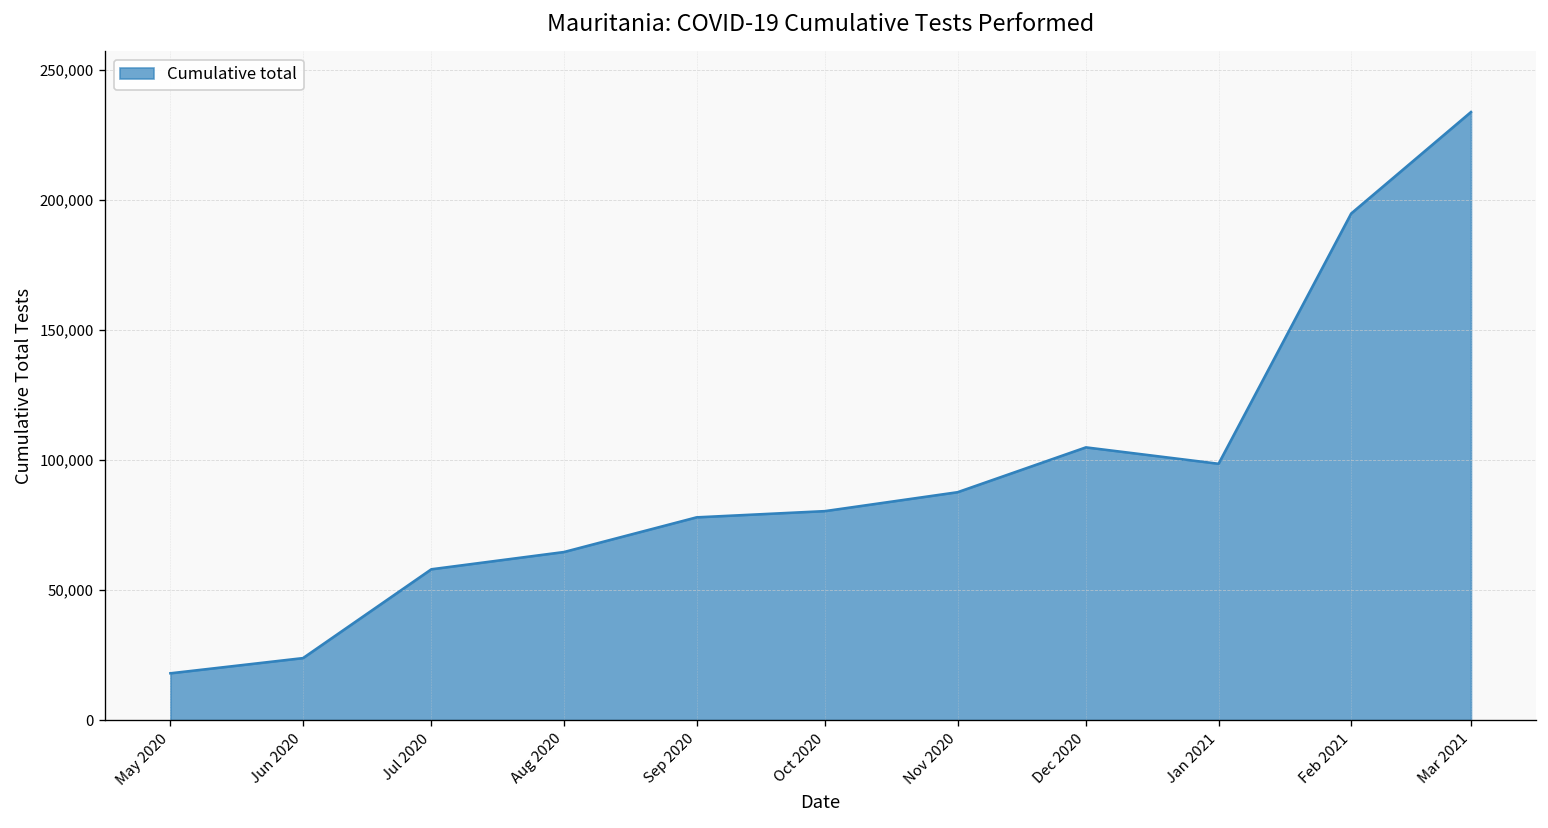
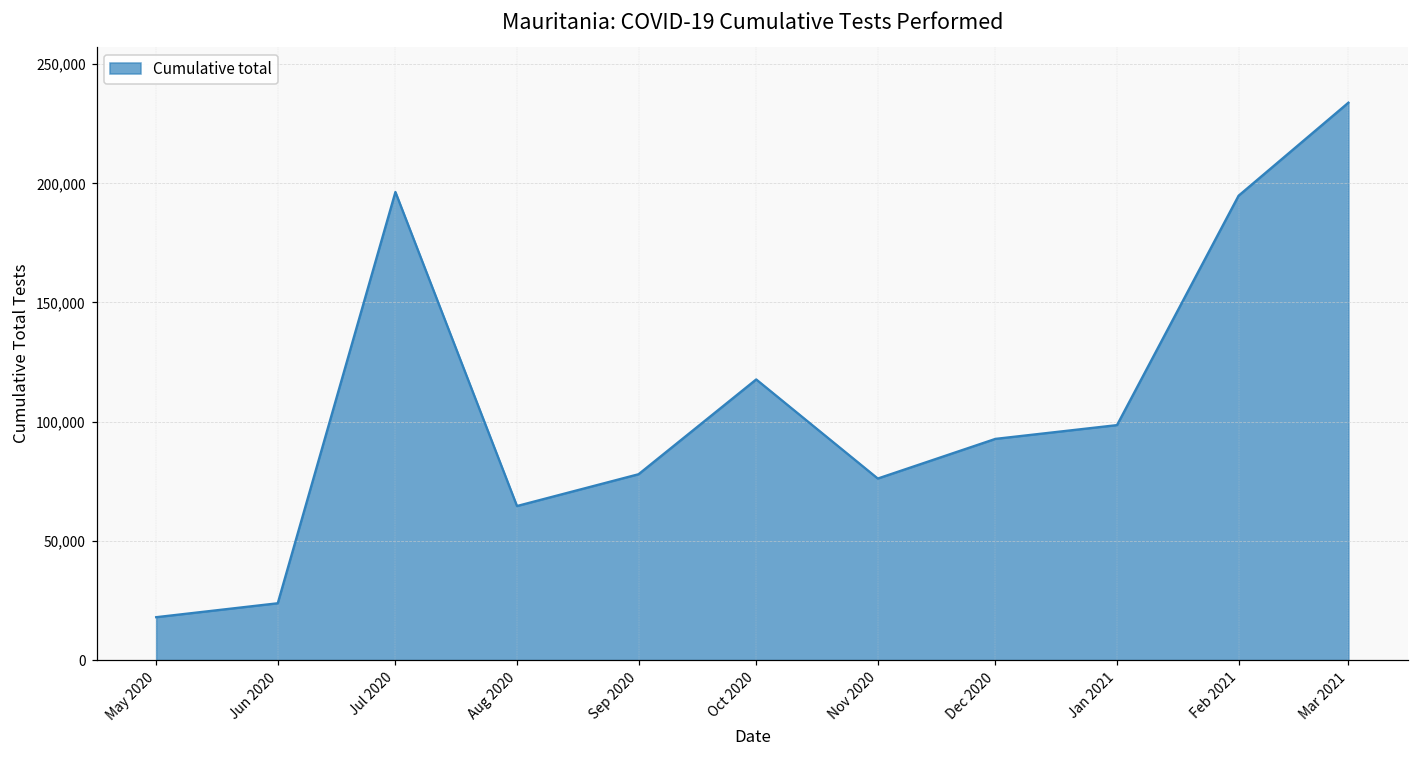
Jul 2020: 58,000 -> 196,000
Oct 2020: 80,000 -> 118,000
Nov 2020: 88,000 -> 76,000
Dec 2020: 105,000 -> 93,000
